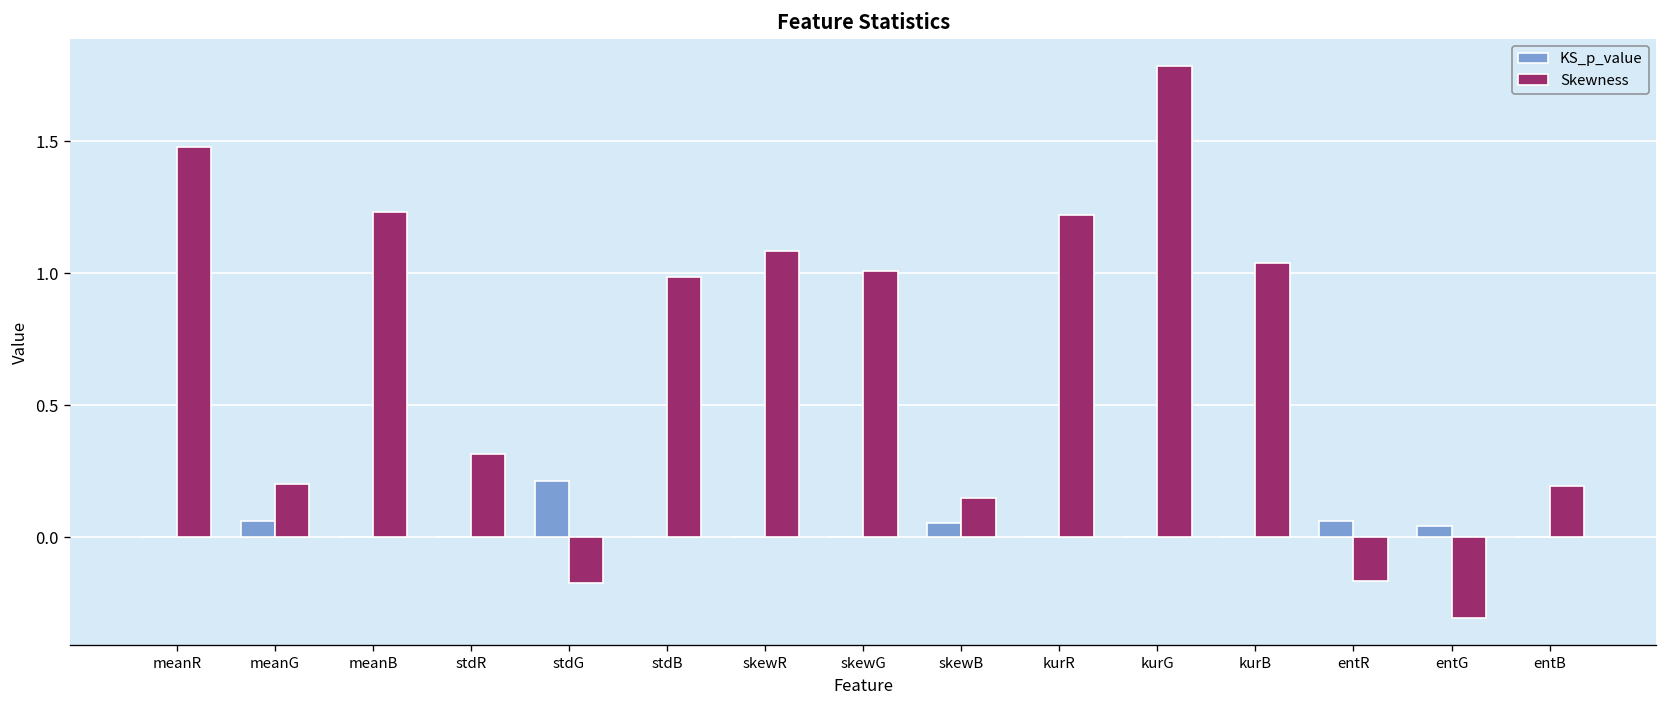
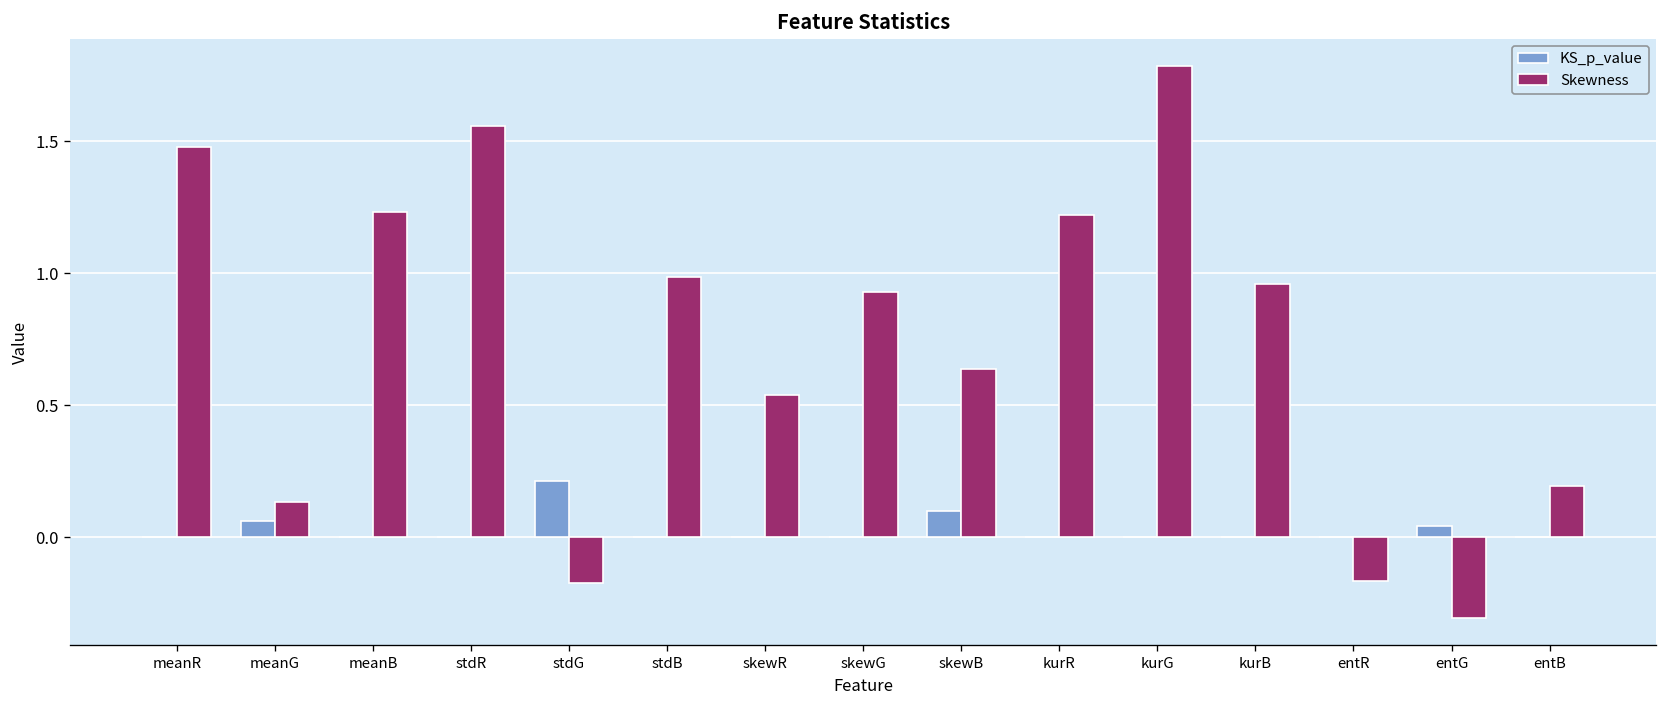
Skewness, meanG: 0.20 -> 0.13
Skewness, stdR: 0.31 -> 1.56
Skewness, skewR: 1.09 -> 0.54
Skewness, skewG: 1.01 -> 0.93
KS_p_value, skewB: 0.05 -> 0.10
Skewness, skewB: 0.15 -> 0.64
Skewness, kurB: 1.04 -> 0.96
KS_p_value, entR: 0.06 -> 0.00
